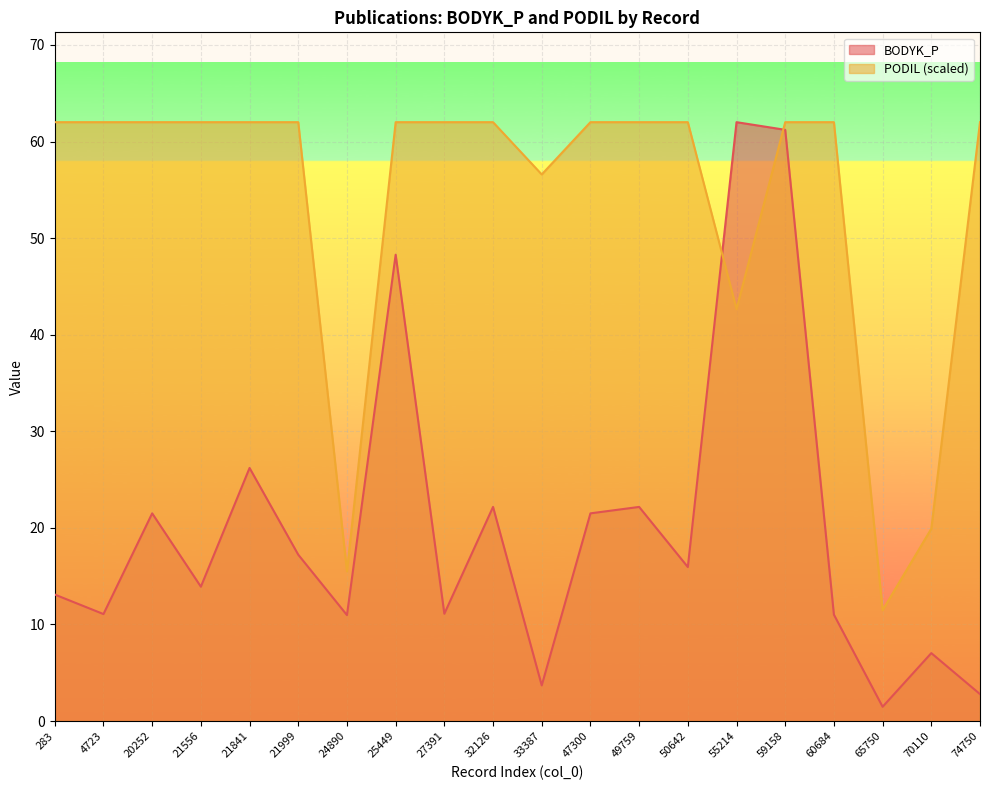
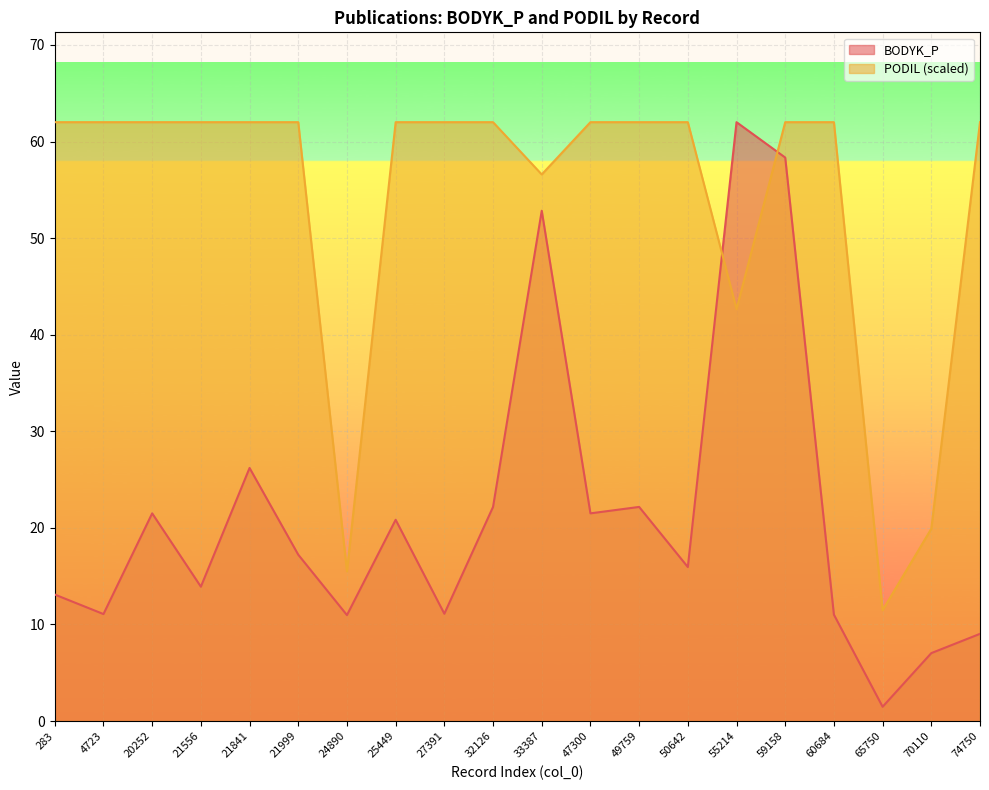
BODYK_P, 25449: 48 -> 21
BODYK_P, 33387: 4 -> 53
BODYK_P, 59158: 61 -> 58
BODYK_P, 74750: 3 -> 9
